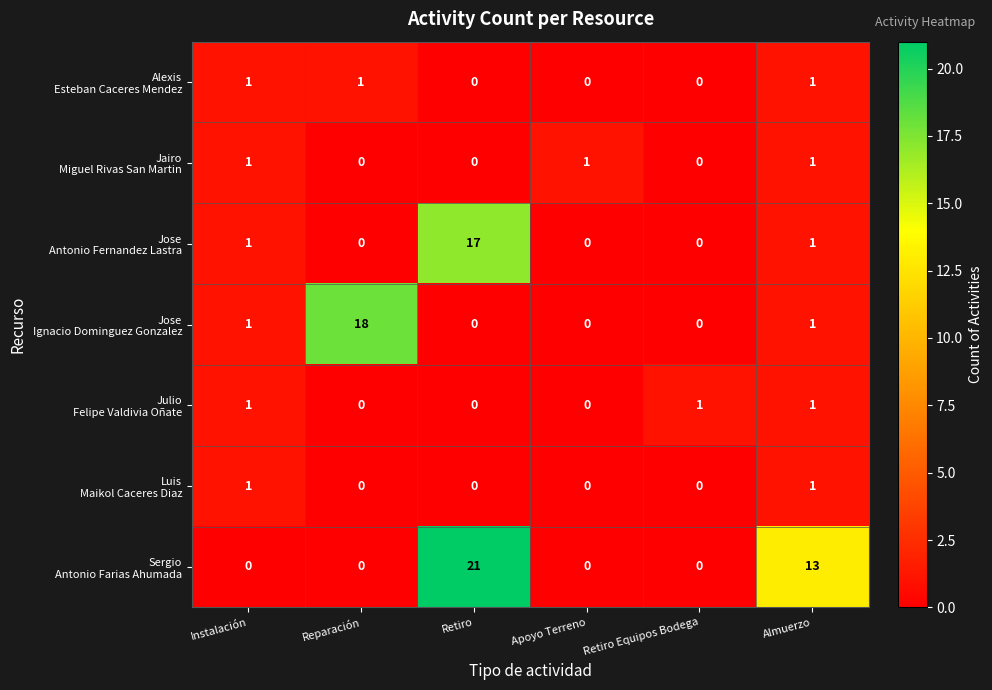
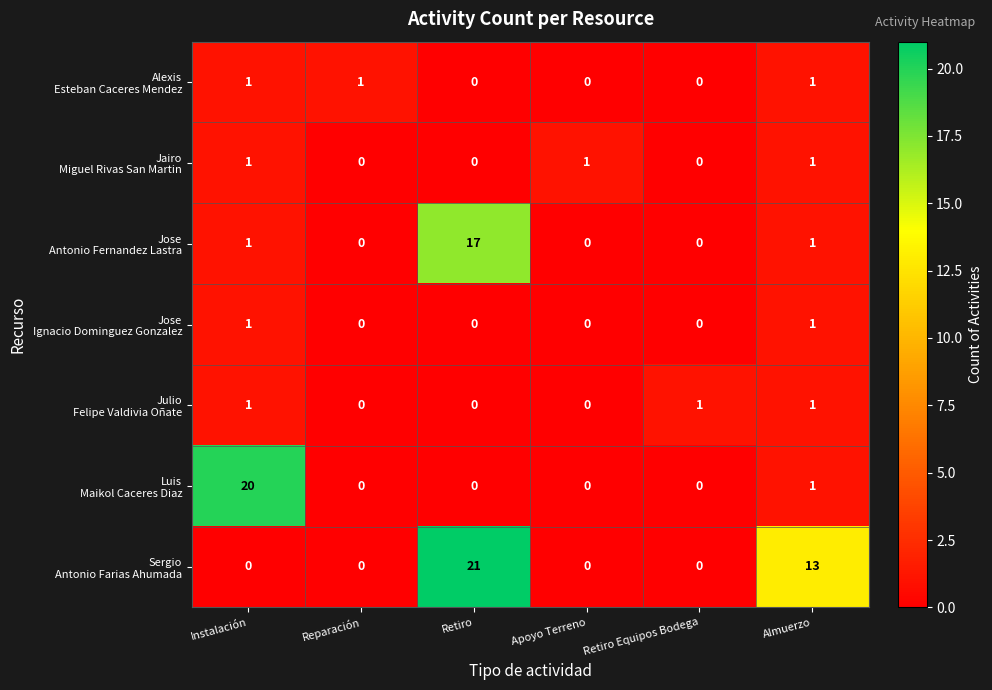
Jose Ignacio Dominguez Gonzalez, Reparación: 18 -> 0
Luis Maikol Caceres Diaz, Instalación: 1 -> 20
